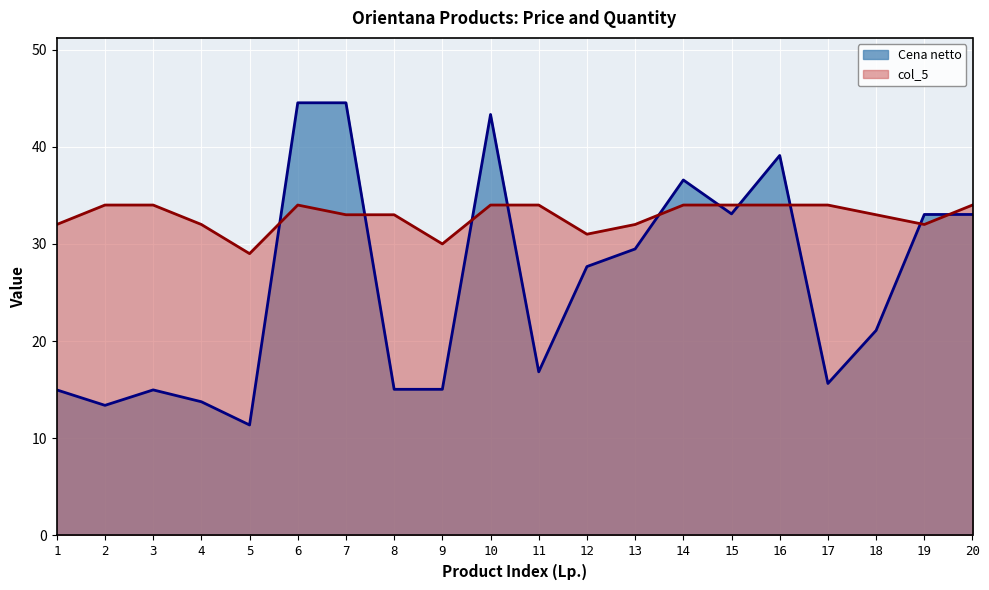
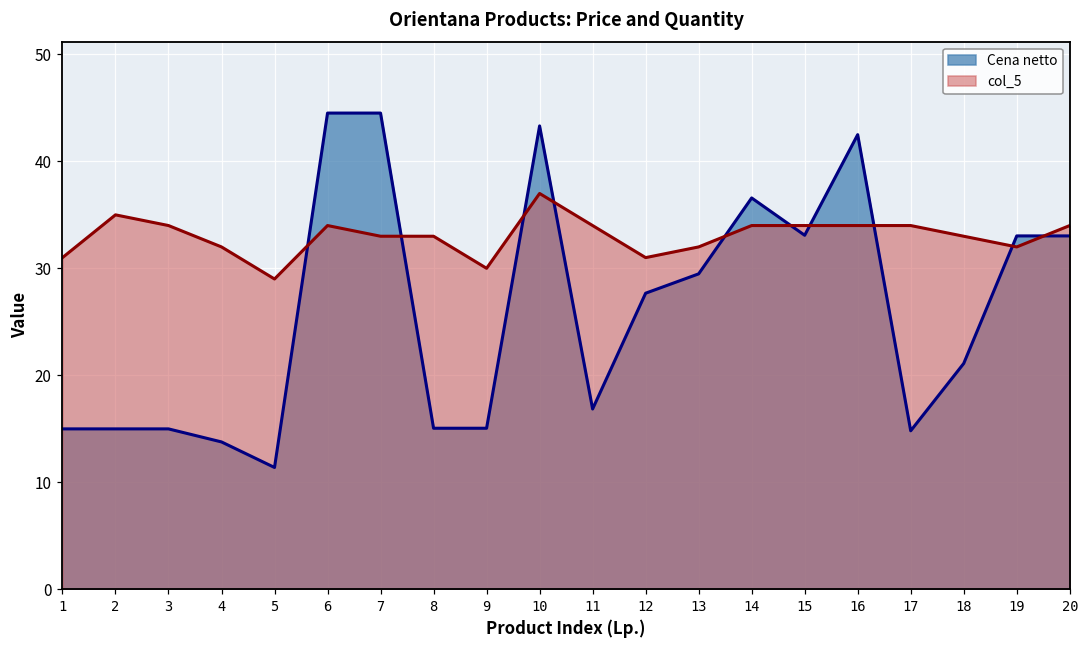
col_5, 1: 32 -> 31
Cena netto, 2: 13 -> 15
col_5, 2: 34 -> 35
col_5, 10: 34 -> 37
Cena netto, 16: 39 -> 43
Cena netto, 17: 16 -> 15
